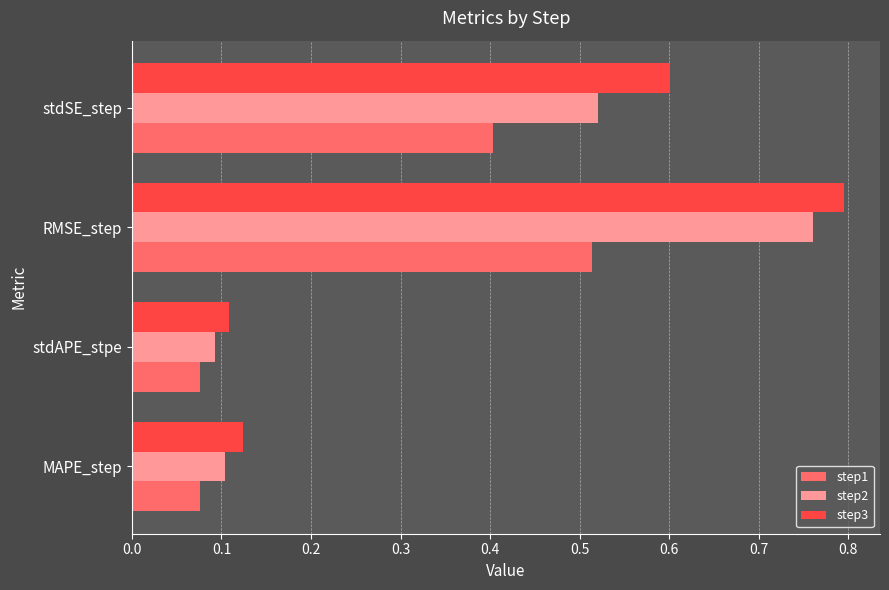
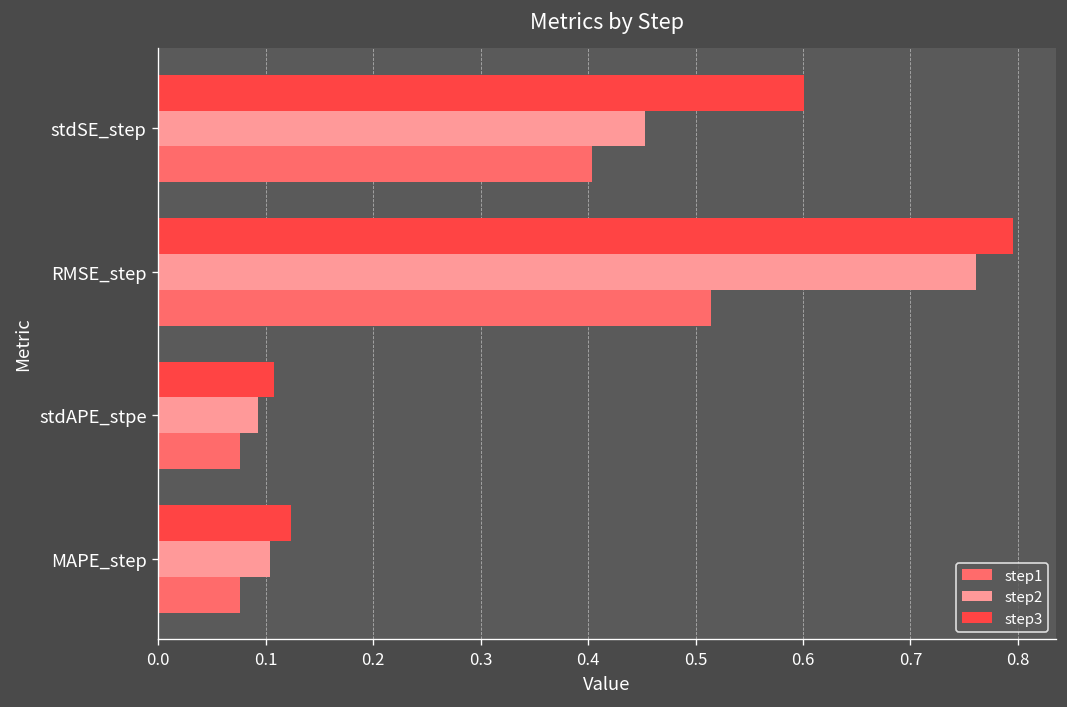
step2, stdSE_step: 0.52 -> 0.45
